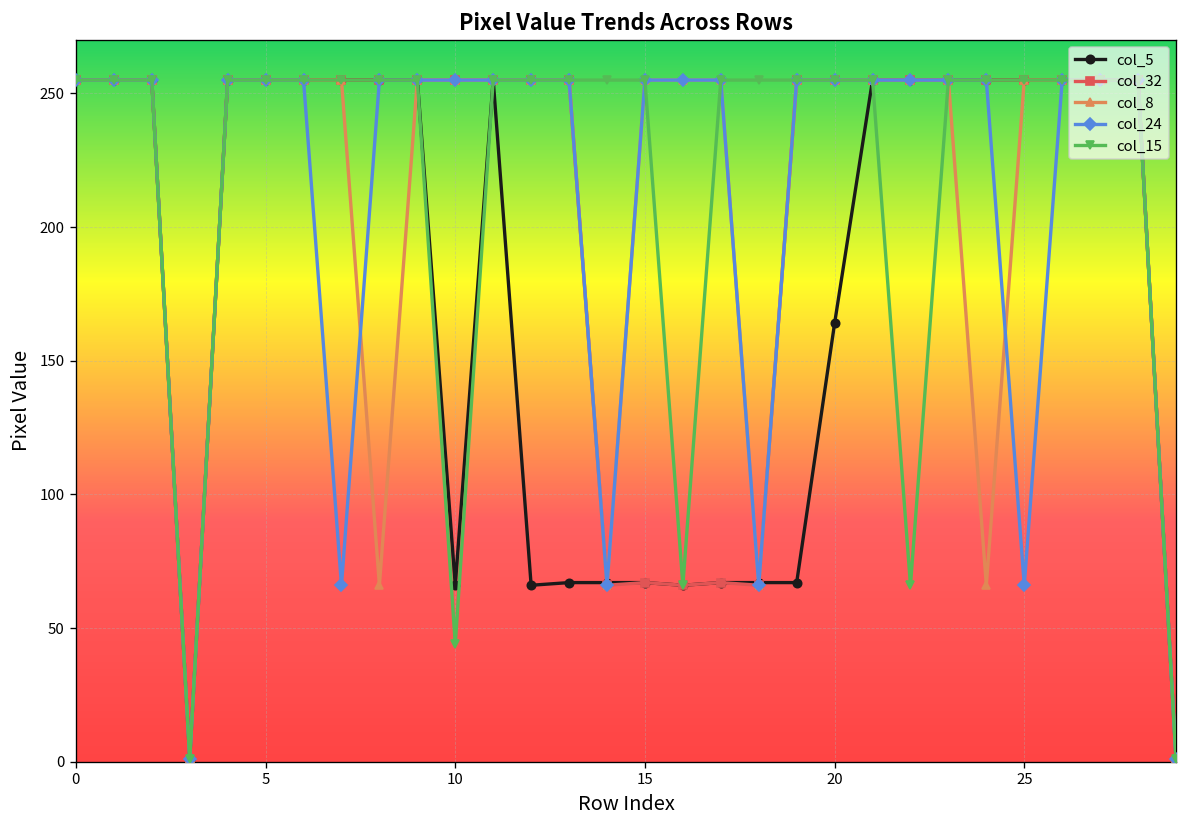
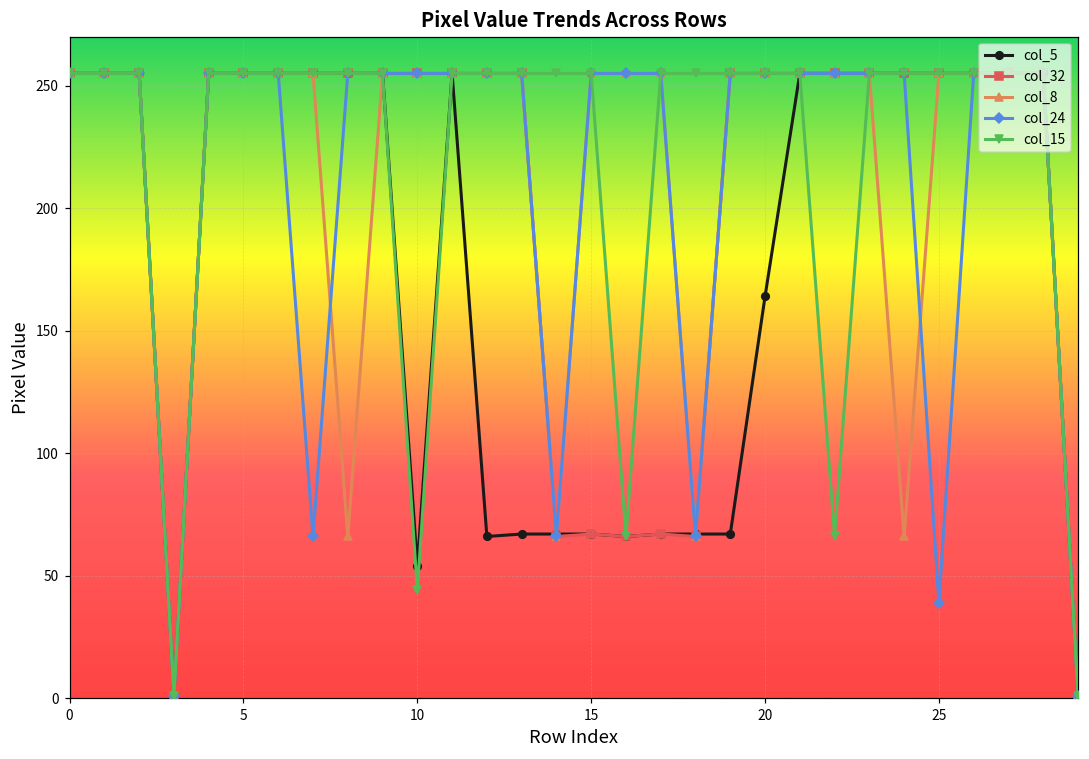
col_5, 10: 66 -> 54
col_24, 25: 66 -> 39
